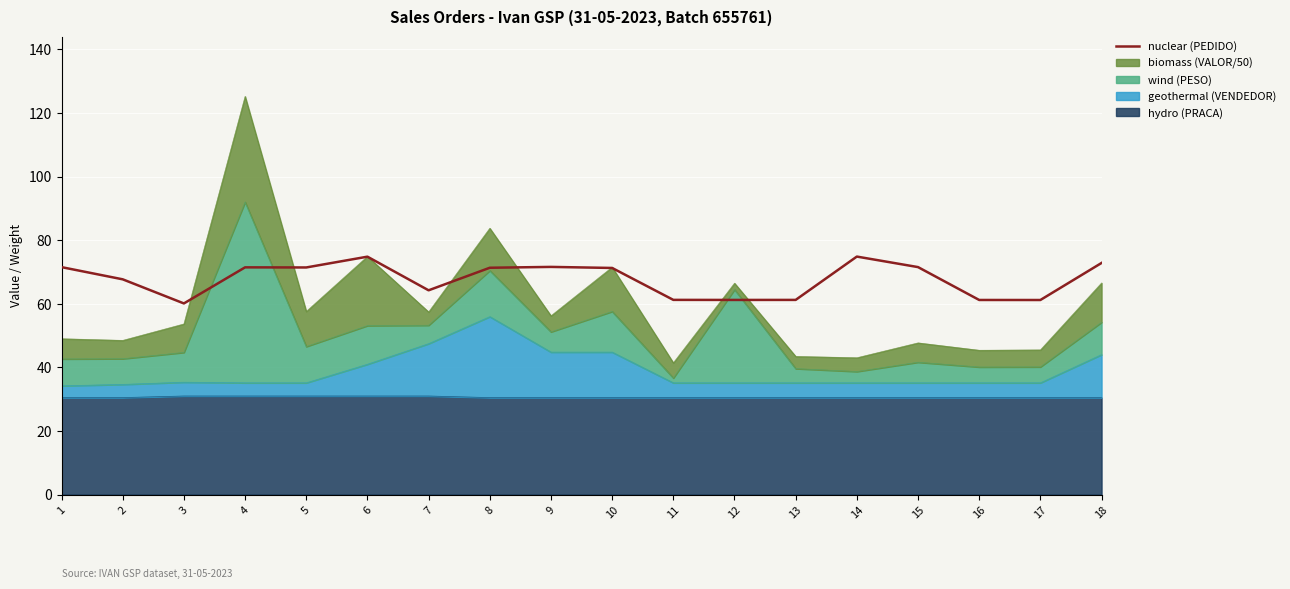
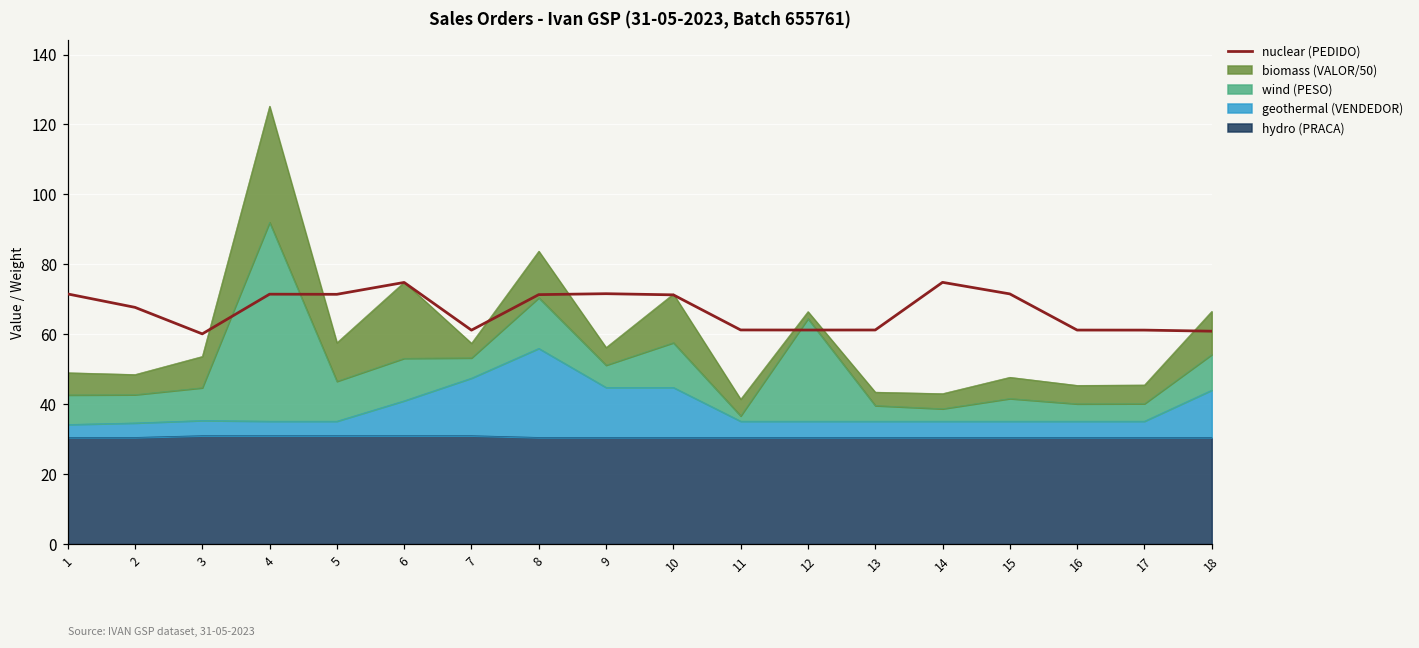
nuclear (PEDIDO), 7: 64 -> 61
nuclear (PEDIDO), 18: 73 -> 61
